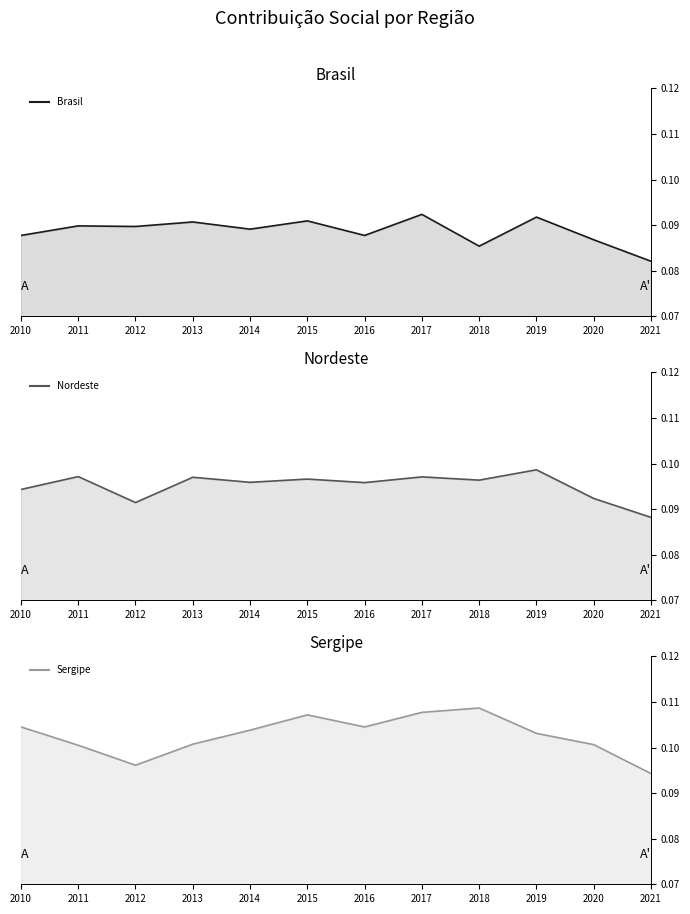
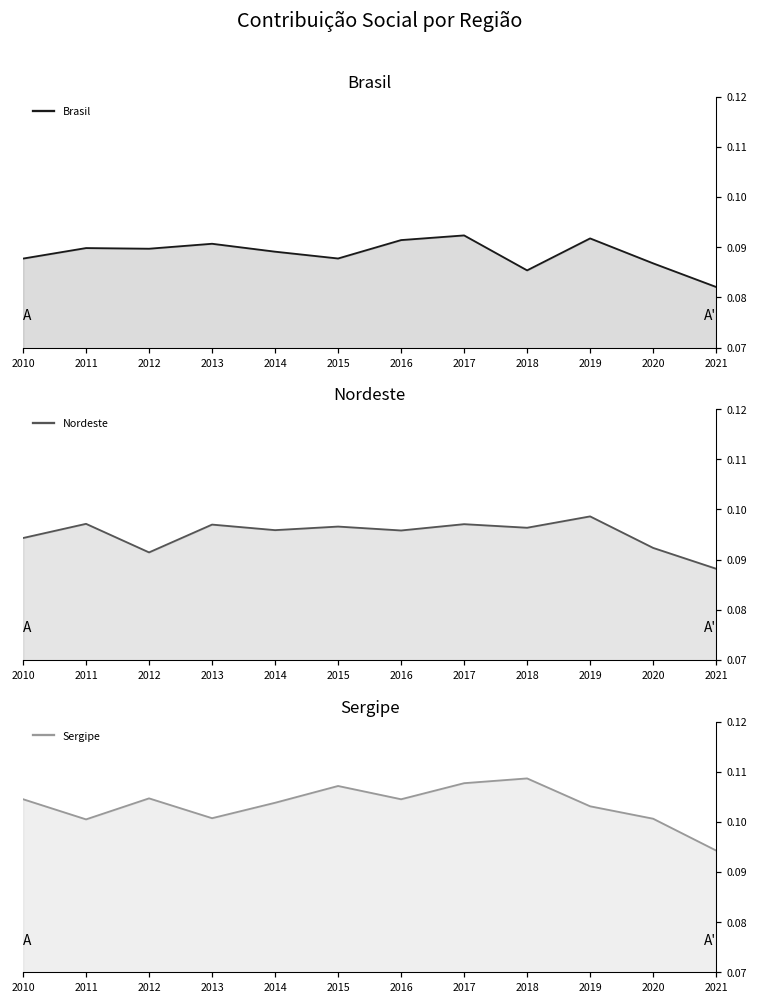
Brasil, 2015: 0.091 -> 0.088
Brasil, 2016: 0.088 -> 0.091
Sergipe, 2012: 0.096 -> 0.105
